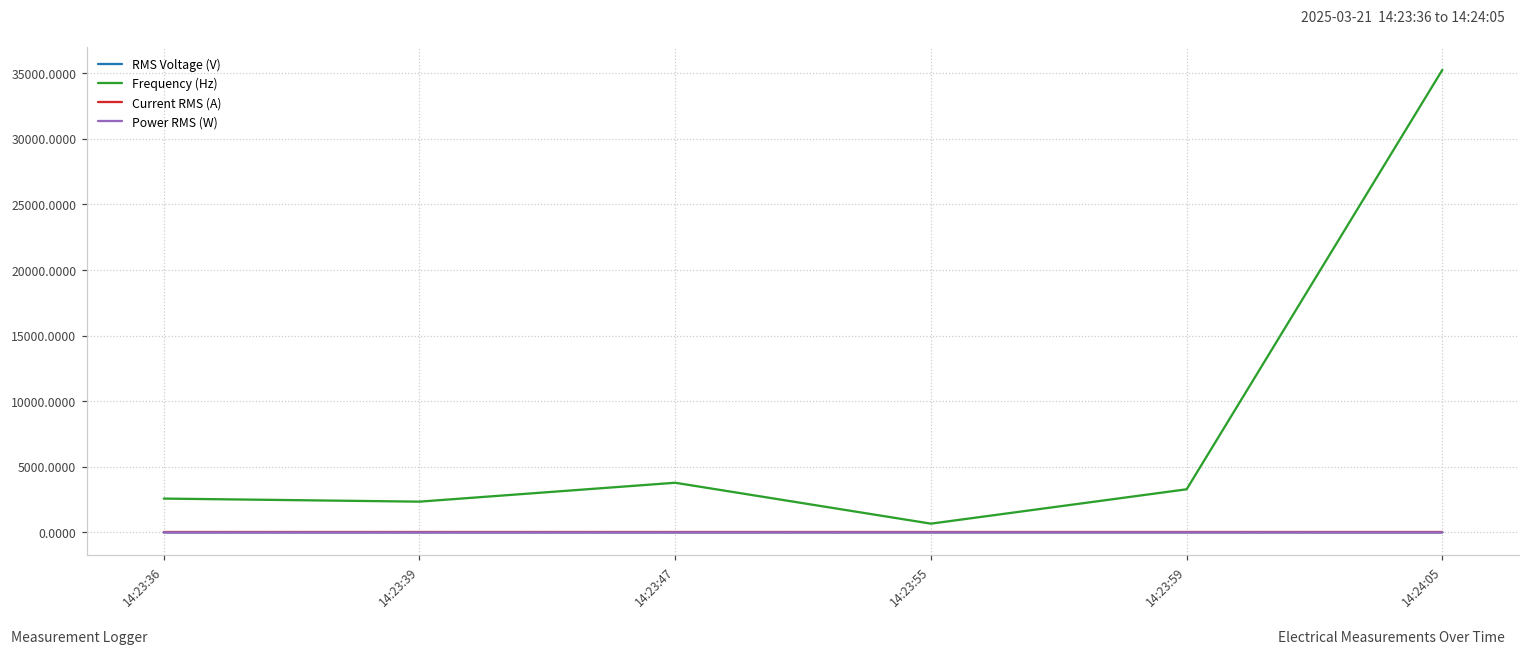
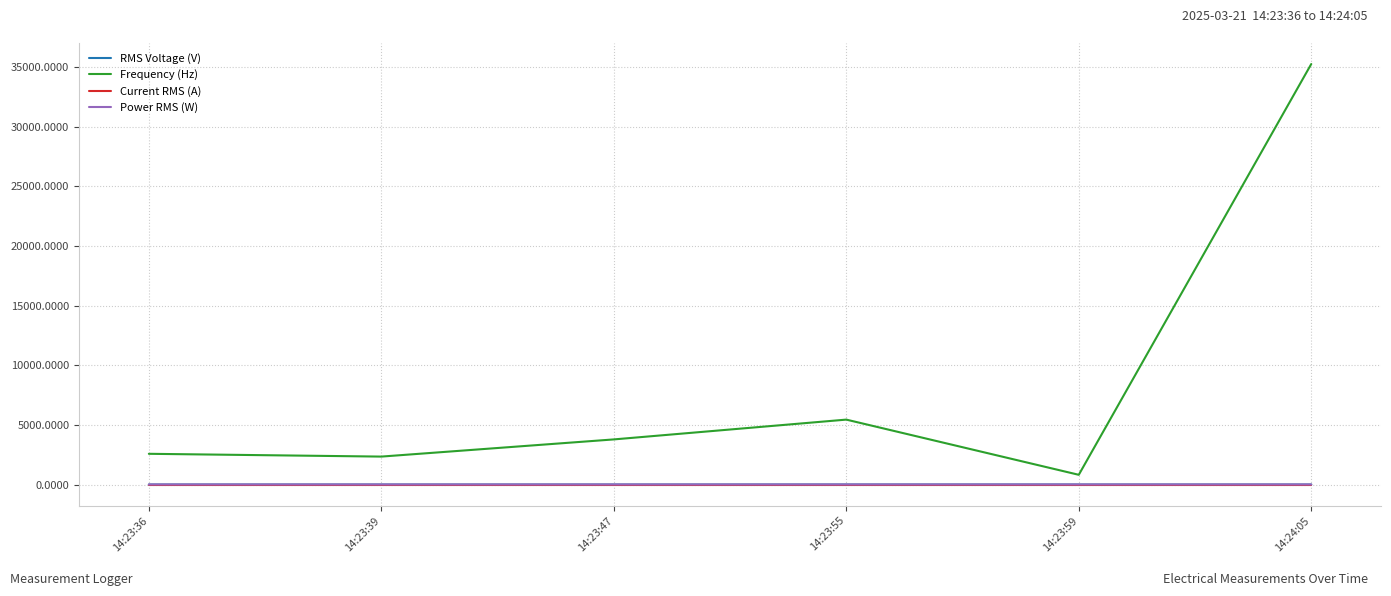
Frequency (Hz), 14:23:55: 700 -> 5400
Frequency (Hz), 14:23:59: 3300 -> 800
